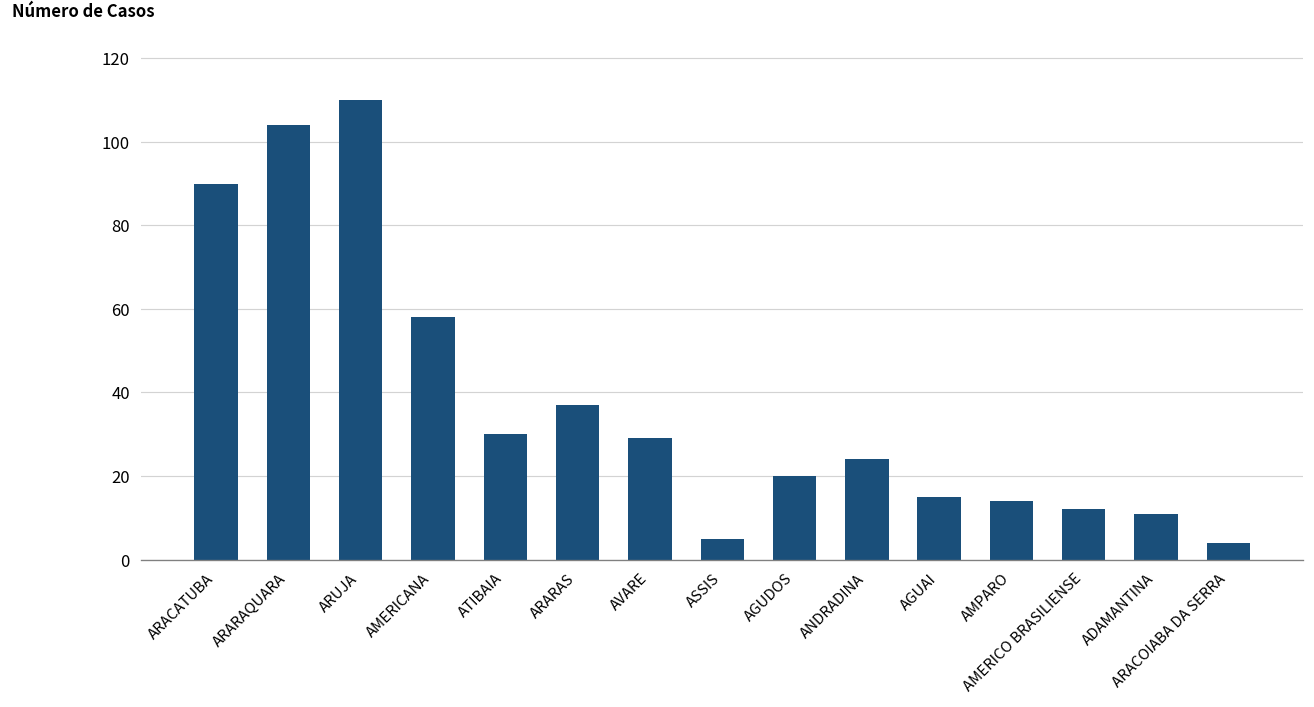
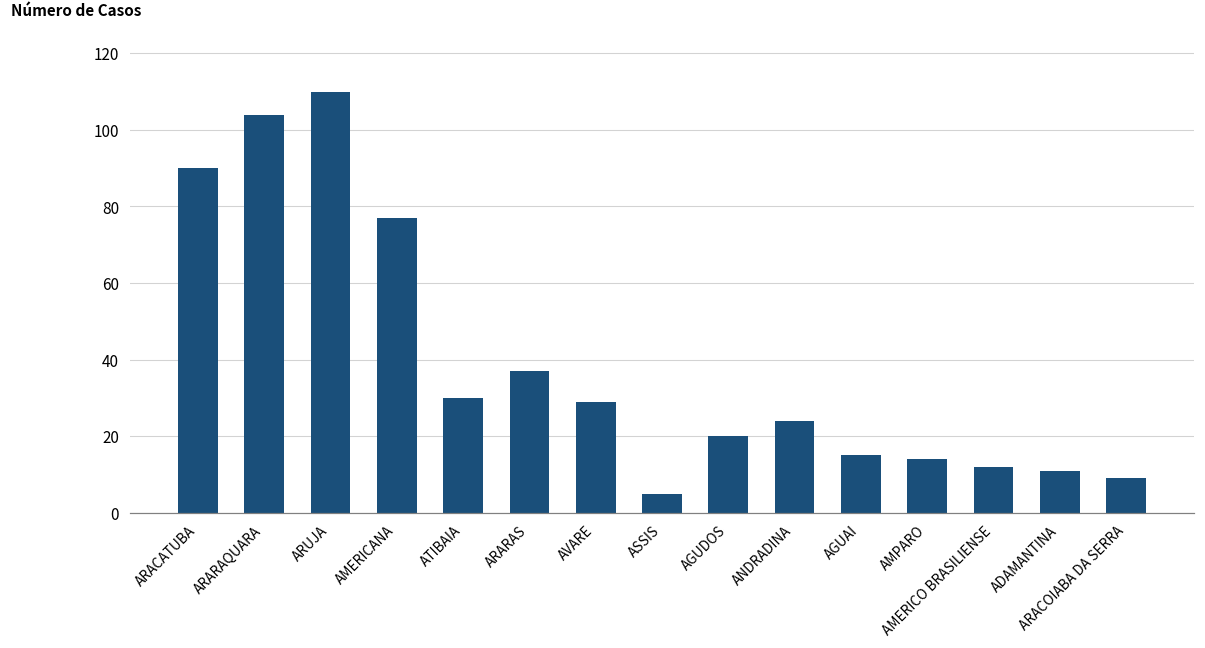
AMERICANA: 58 -> 77
ARACOIABA DA SERRA: 4 -> 9
